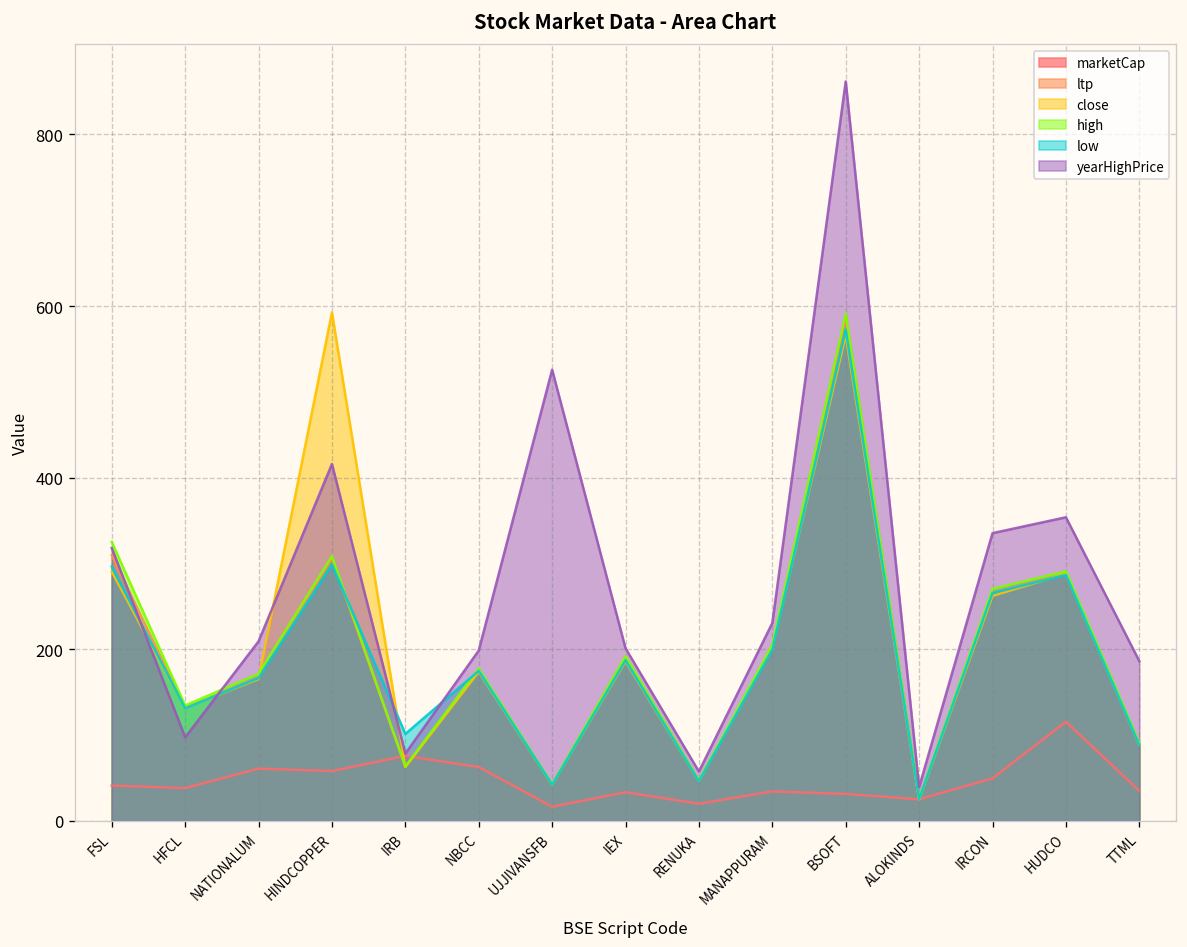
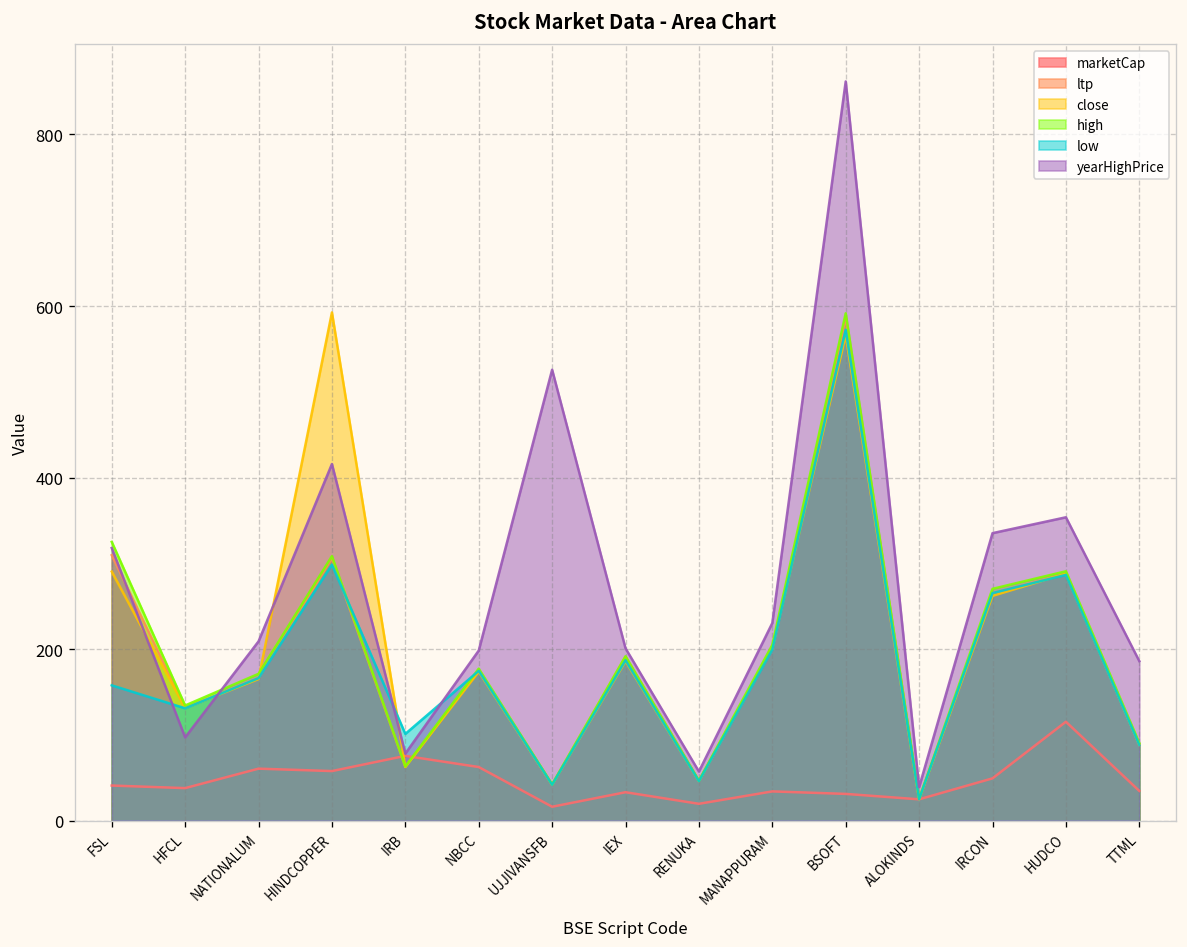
low, FSL: 300 -> 160
